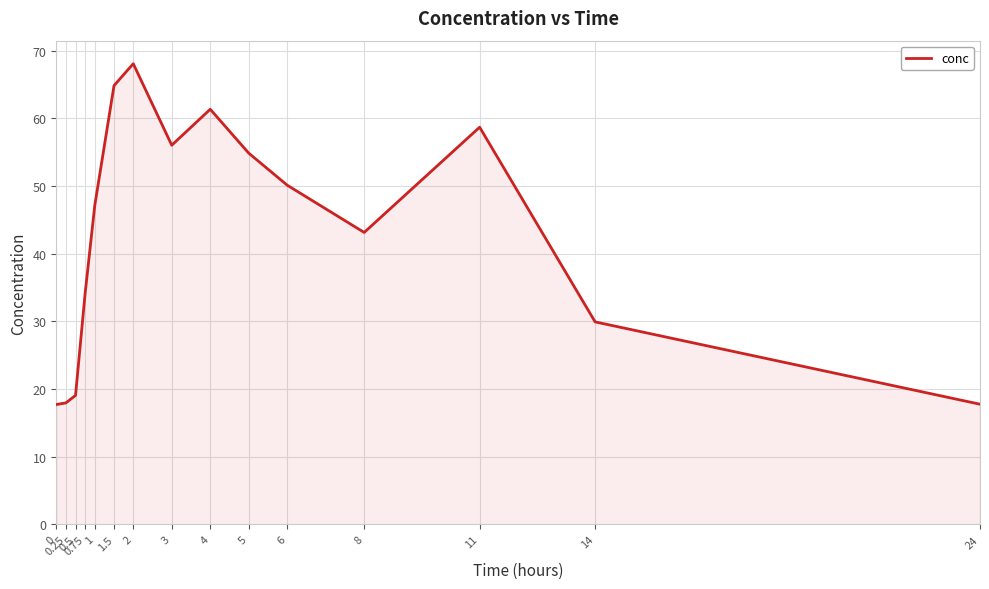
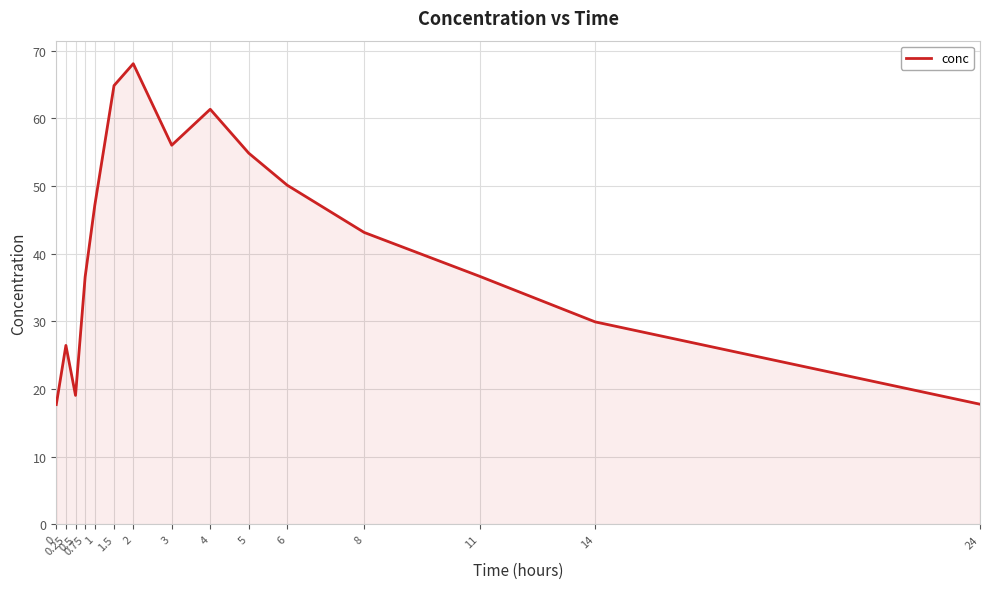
0.25: 18 -> 26
0.75: 34 -> 37
11: 59 -> 37
